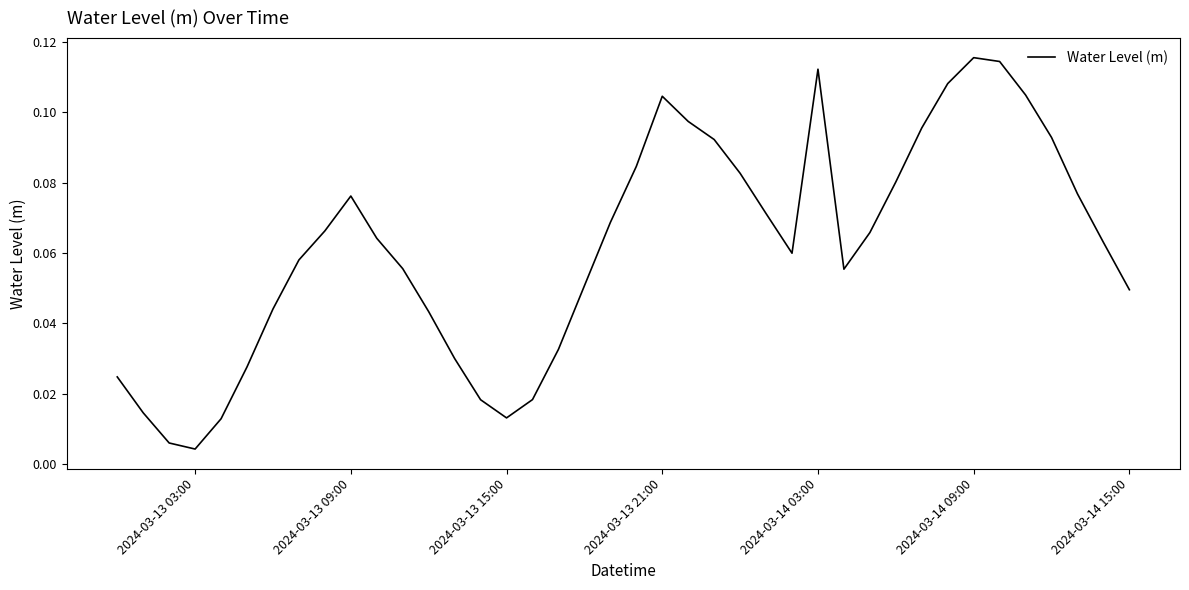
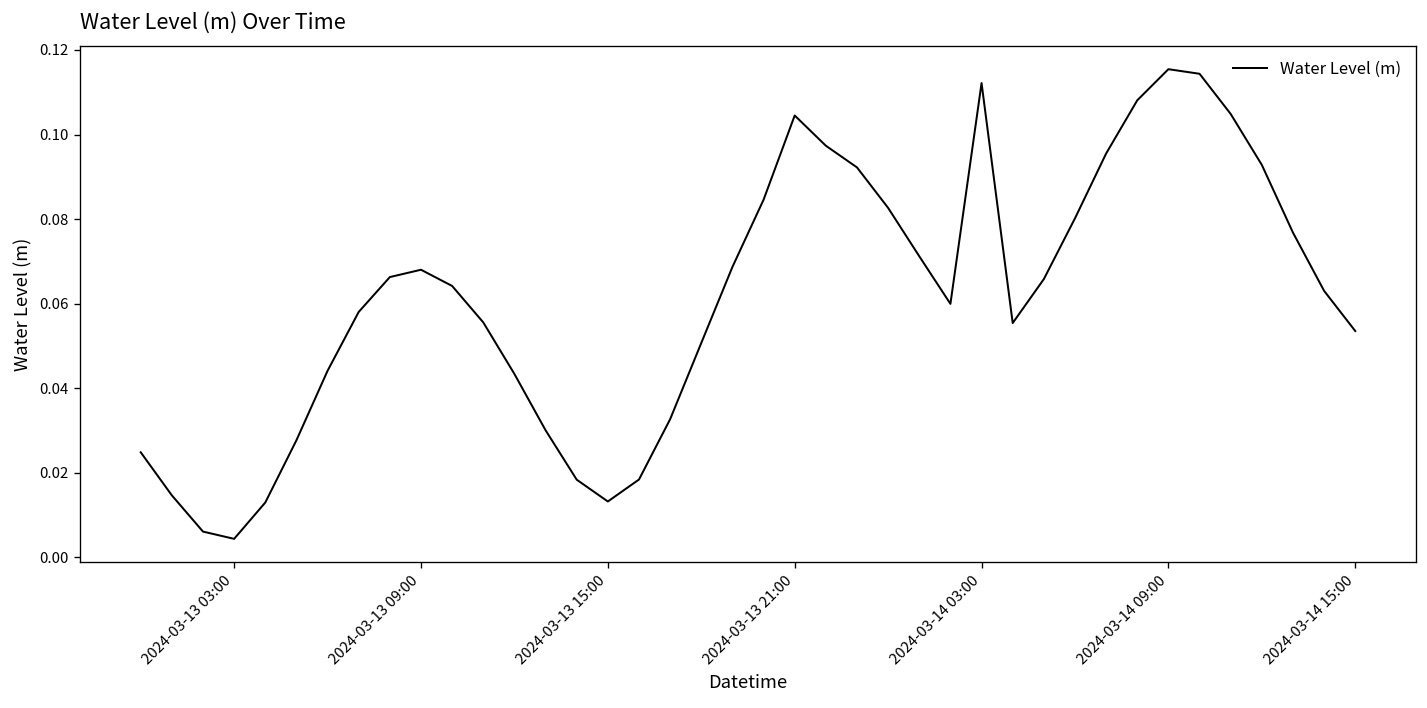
2024-03-13 09:00: 0.076 -> 0.068
2024-03-14 15:00: 0.050 -> 0.054
